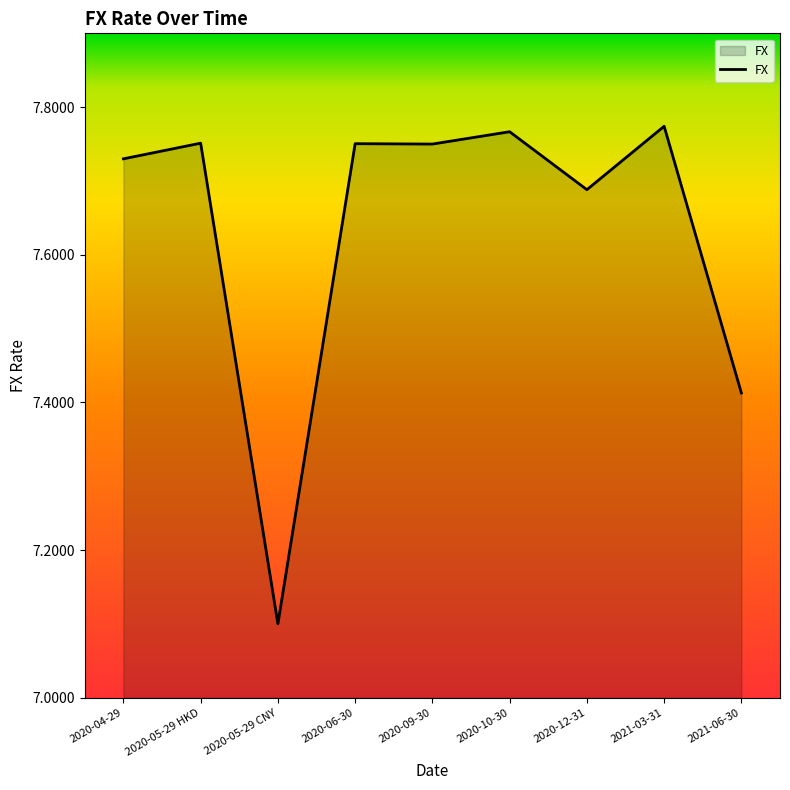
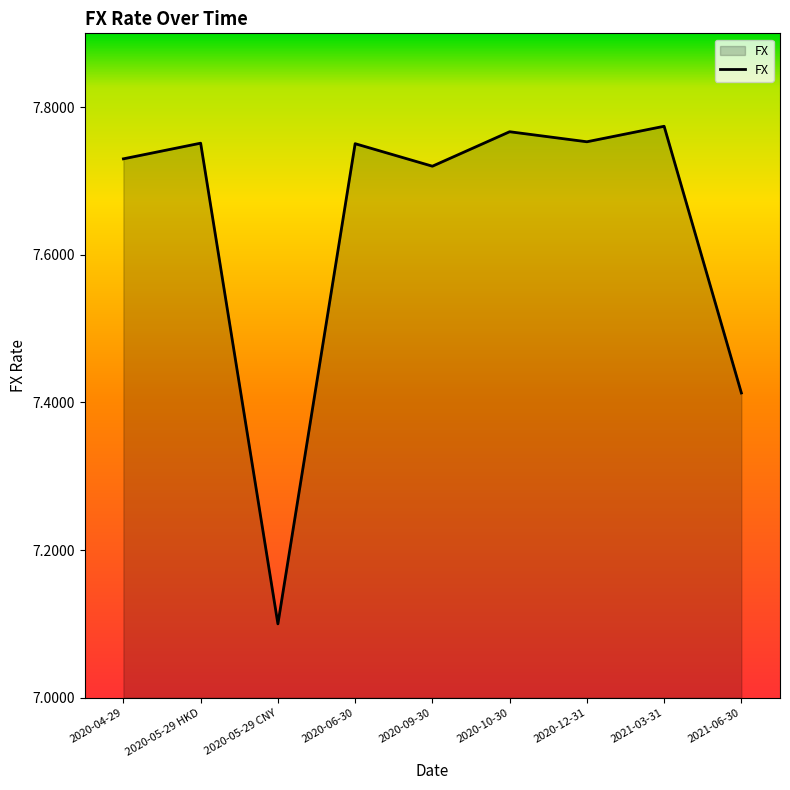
2020-09-30: 7.75 -> 7.72
2020-12-31: 7.69 -> 7.75
